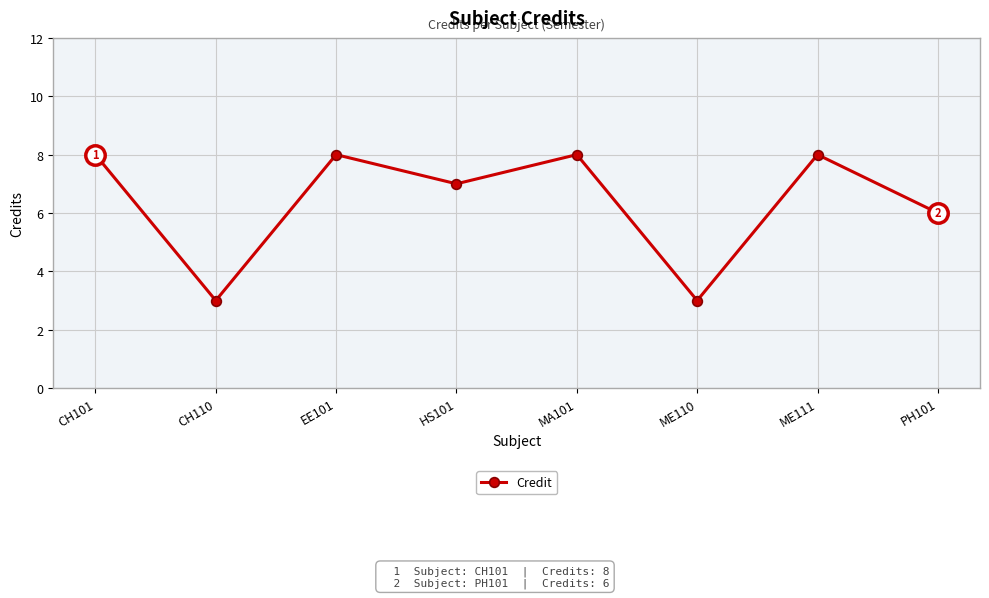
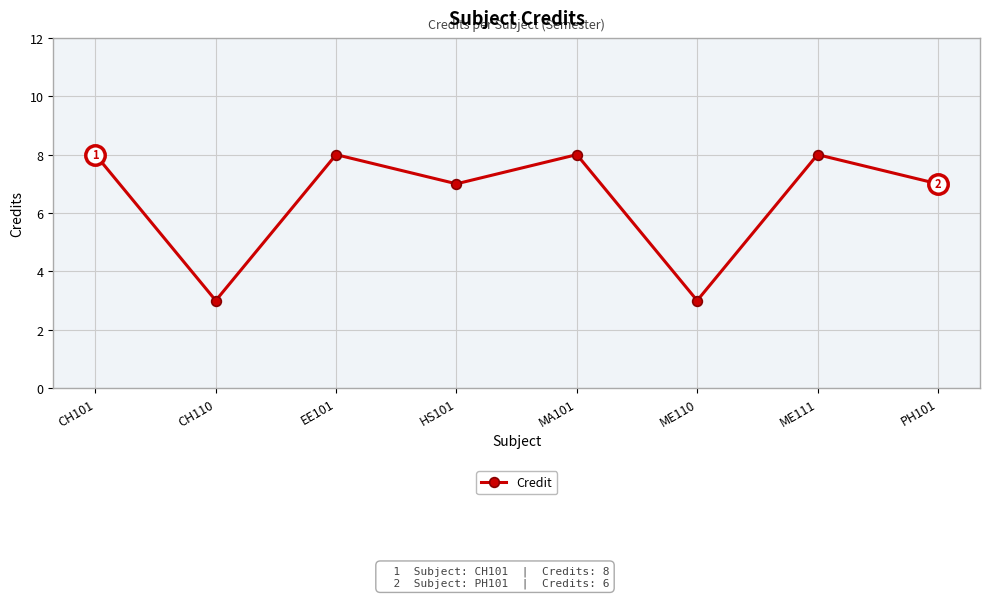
Credit, PH101: 6 -> 7
